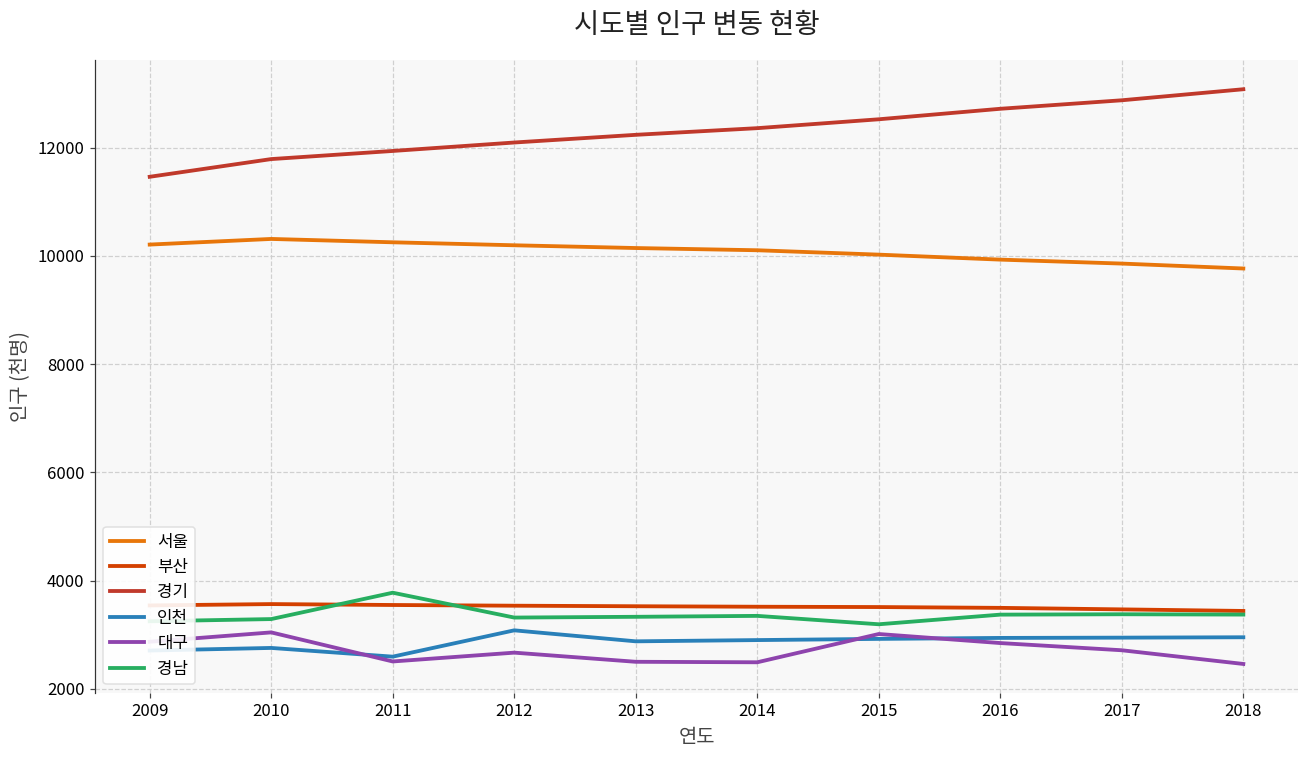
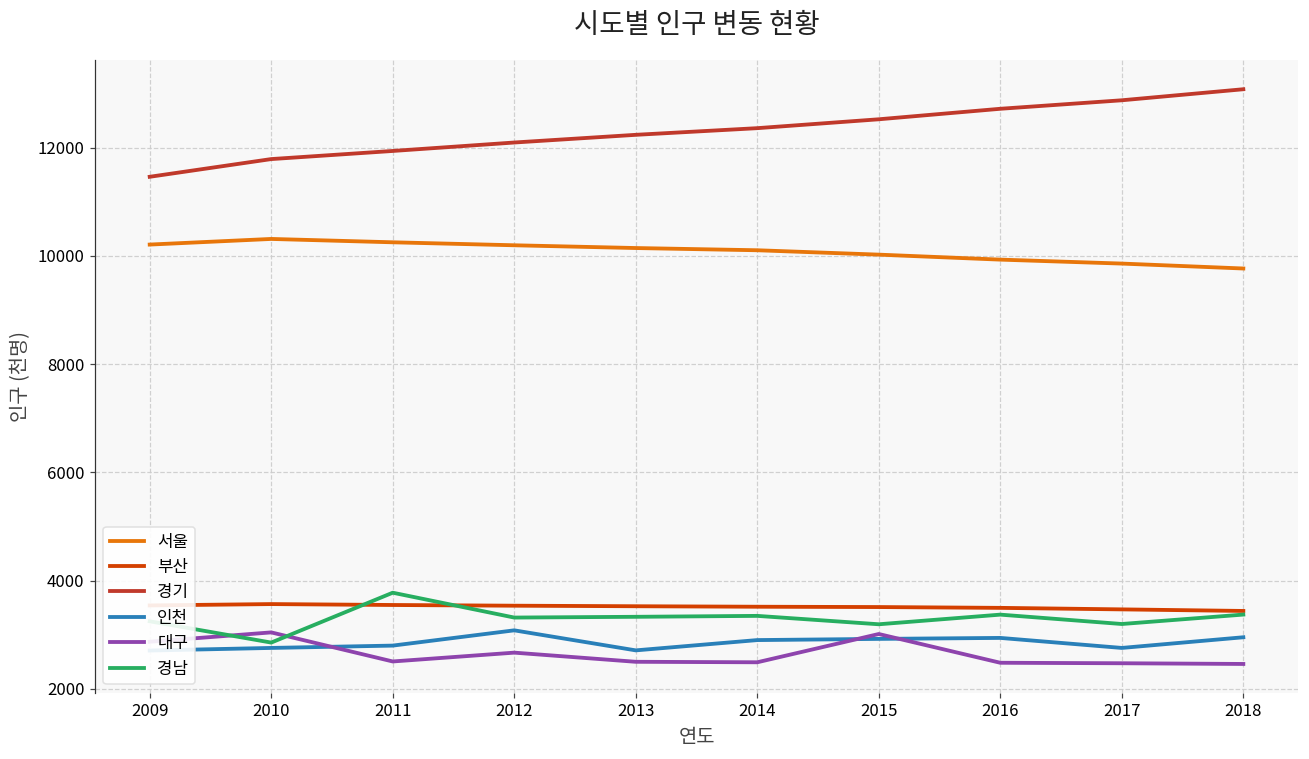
경남, 2010: 3300 -> 2900
인천, 2011: 2600 -> 2800
인천, 2013: 2900 -> 2700
대구, 2016: 2800 -> 2500
인천, 2017: 2900 -> 2800
대구, 2017: 2700 -> 2500
경남, 2017: 3400 -> 3200
